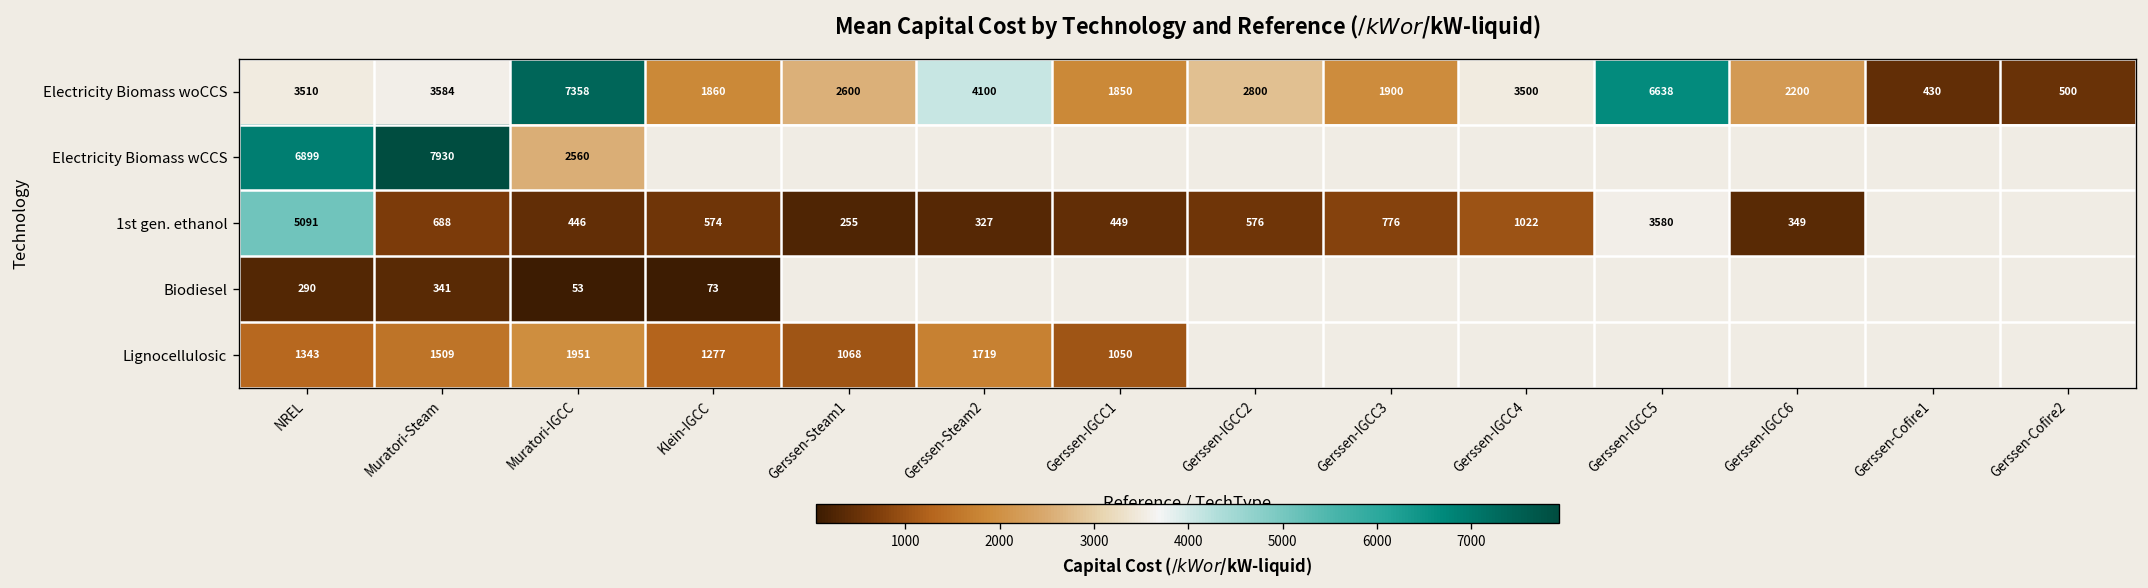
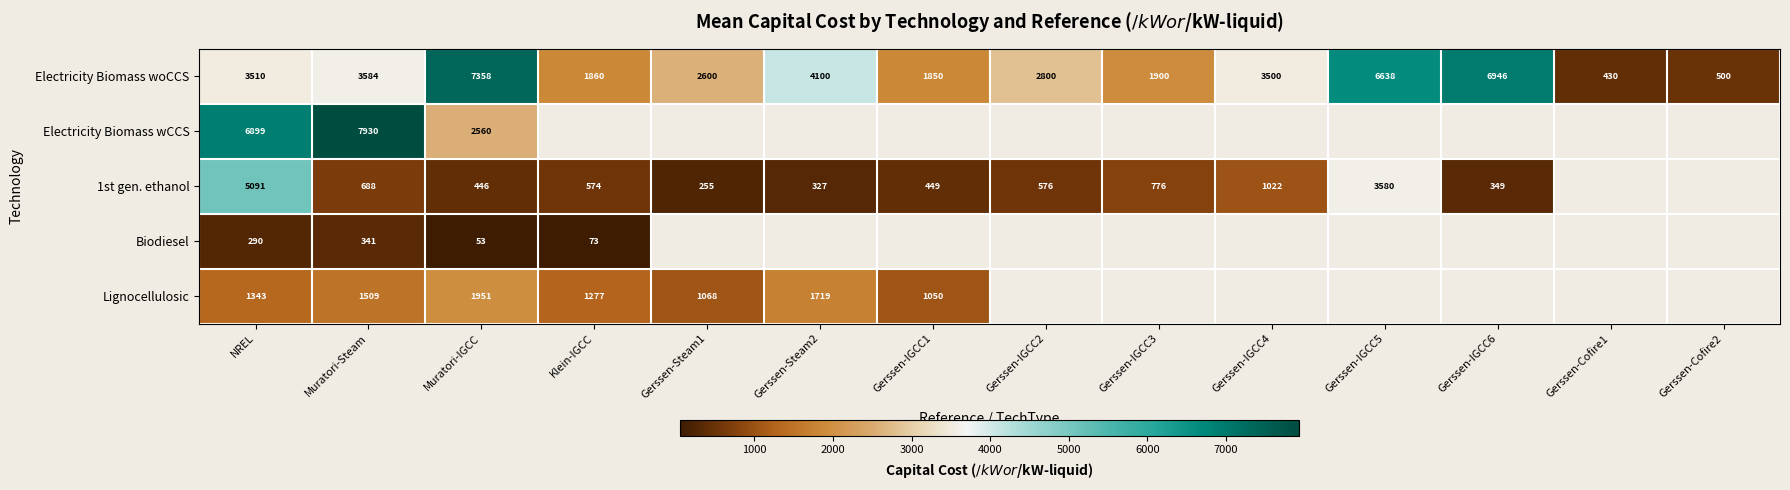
Electricity Biomass woCCS, Gerssen-IGCC6: 2200 -> 6946
